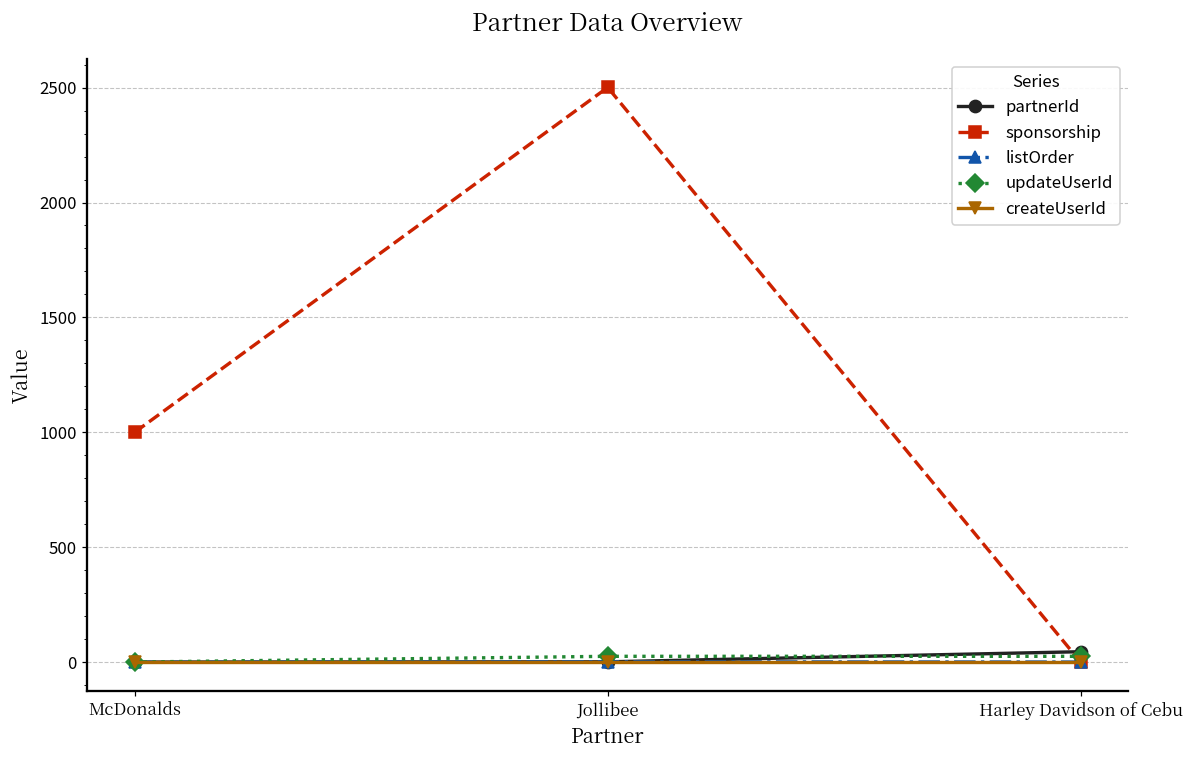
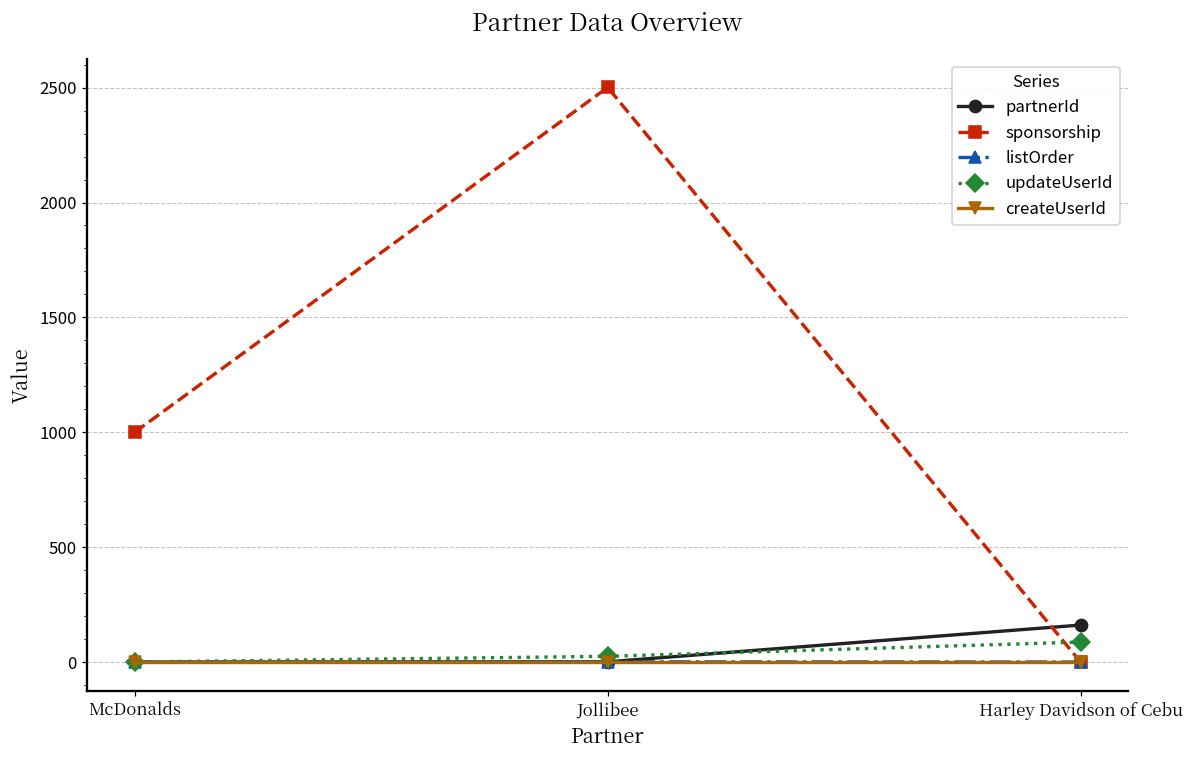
partnerId, Harley Davidson of Cebu: 50 -> 160
updateUserId, Harley Davidson of Cebu: 30 -> 90
